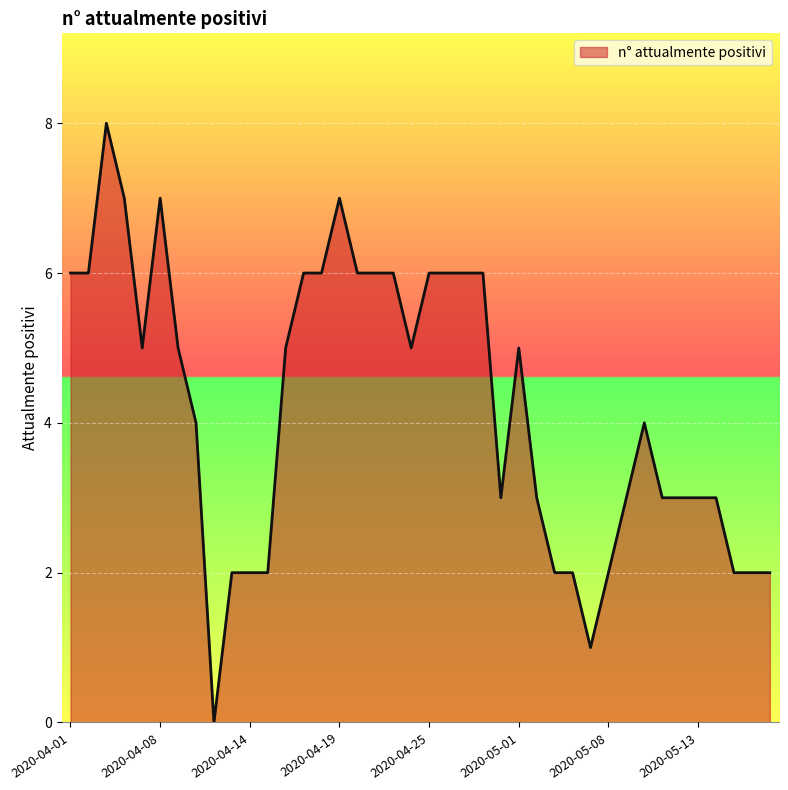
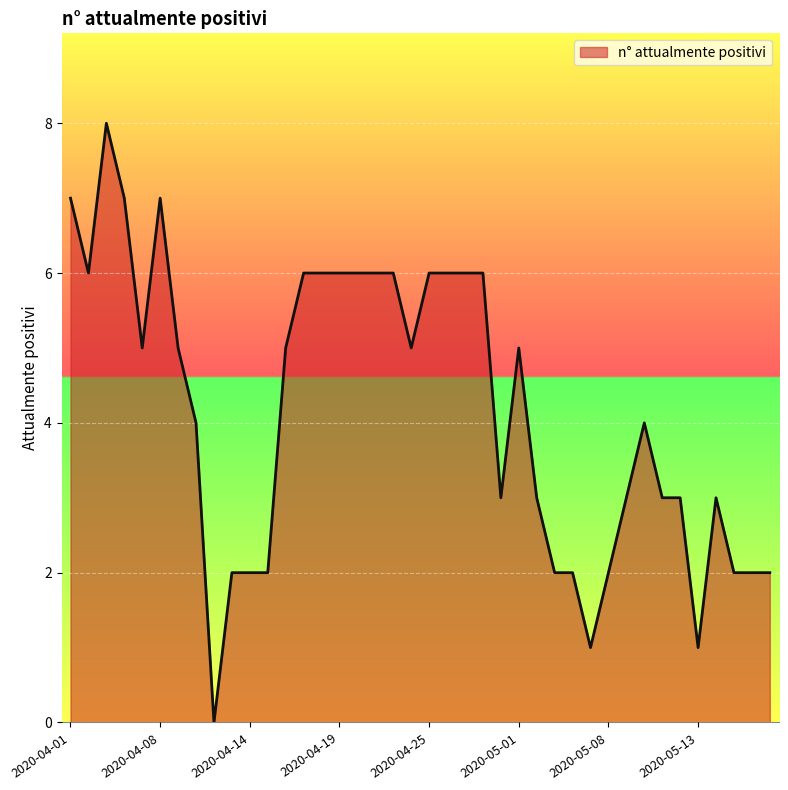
2020-04-01: 6 -> 7
2020-04-19: 7 -> 6
2020-05-13: 3 -> 1
